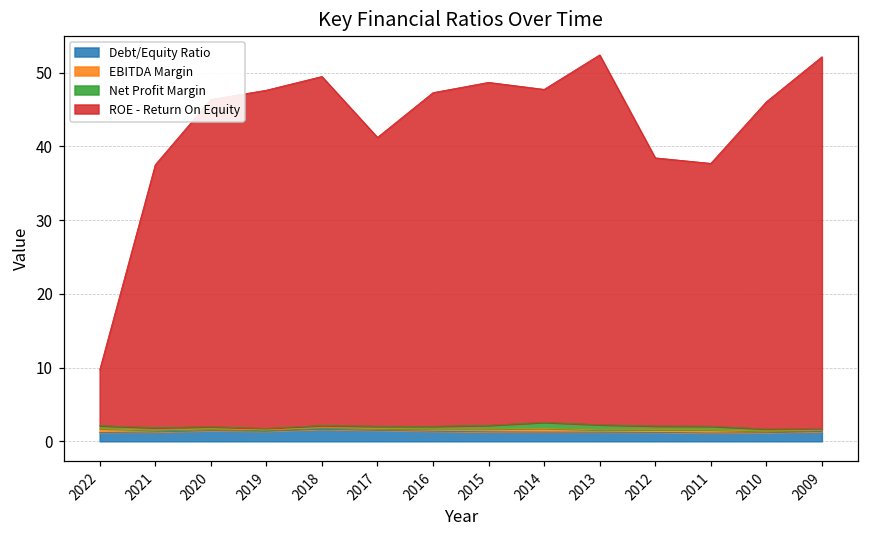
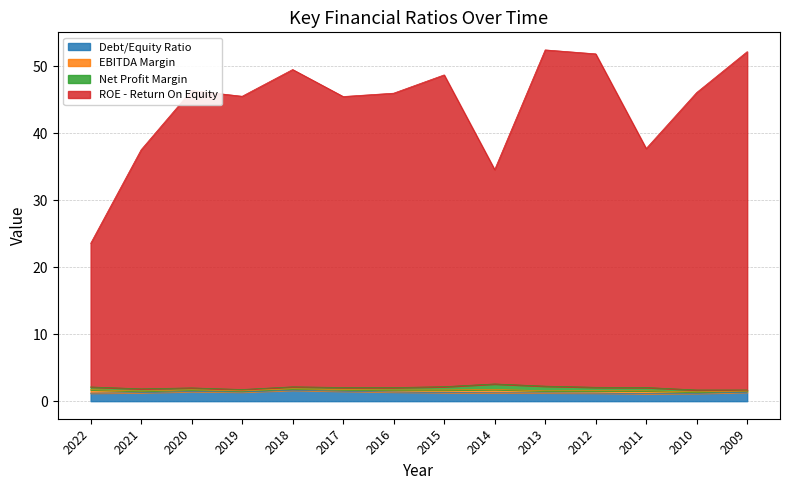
ROE - Return On Equity, 2022: 8 -> 21
ROE - Return On Equity, 2019: 46 -> 44
ROE - Return On Equity, 2017: 39 -> 43
ROE - Return On Equity, 2016: 45 -> 44
ROE - Return On Equity, 2014: 45 -> 32
ROE - Return On Equity, 2012: 36 -> 50
